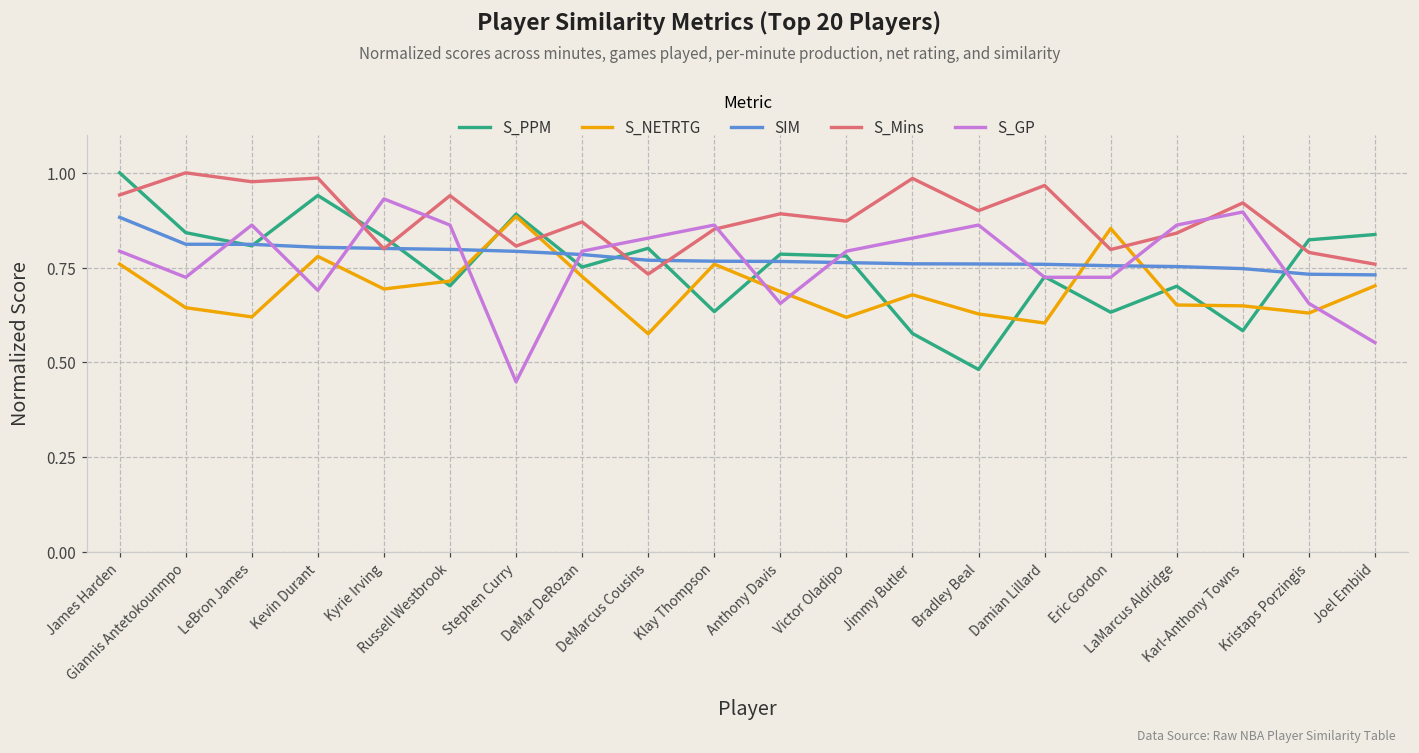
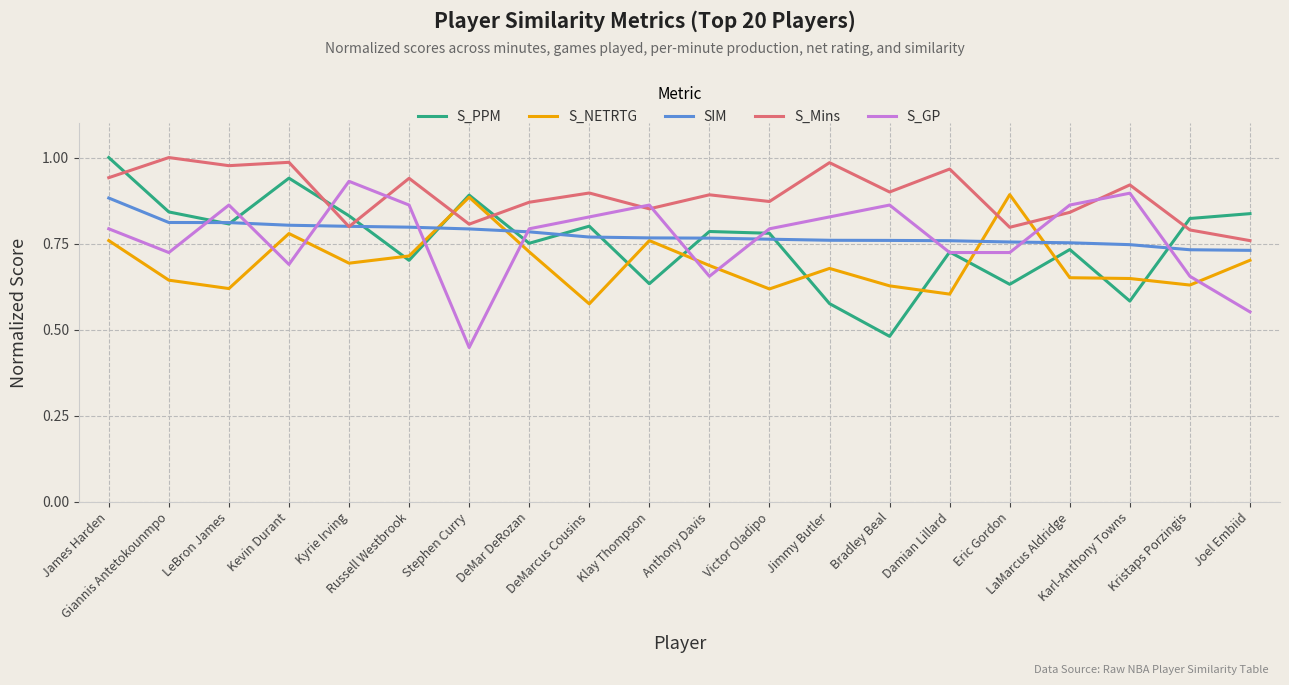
S_Mins, DeMarcus Cousins: 0.73 -> 0.90
S_NETRTG, Eric Gordon: 0.85 -> 0.89
S_PPM, LaMarcus Aldridge: 0.70 -> 0.73
